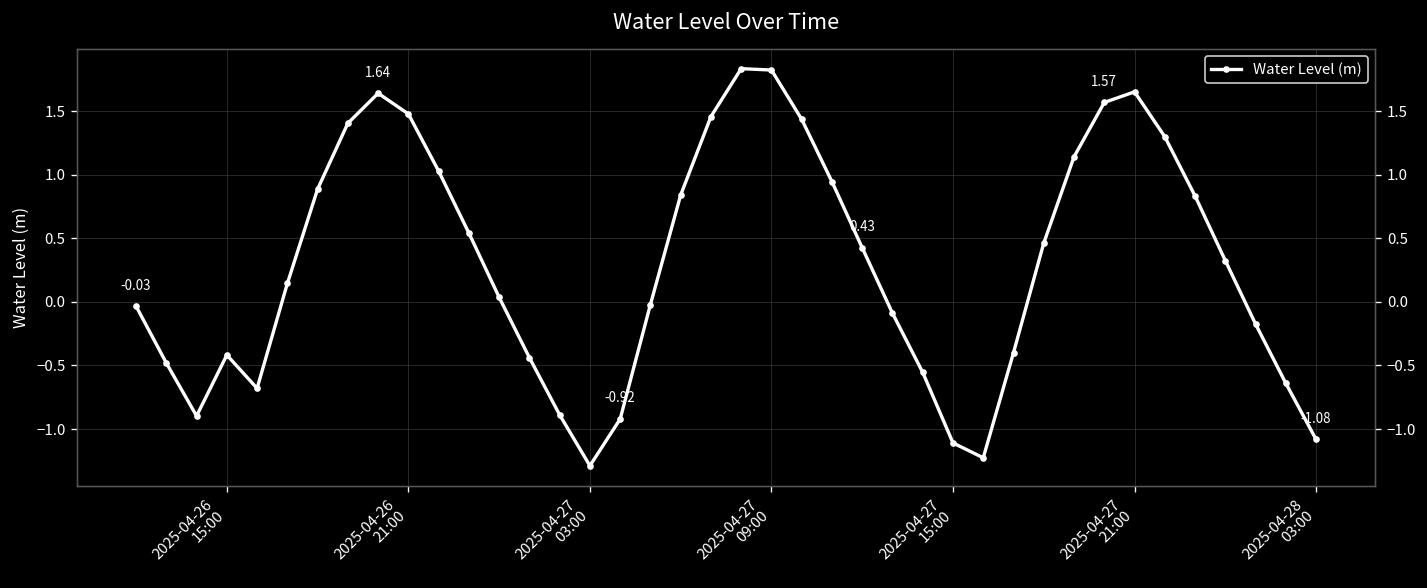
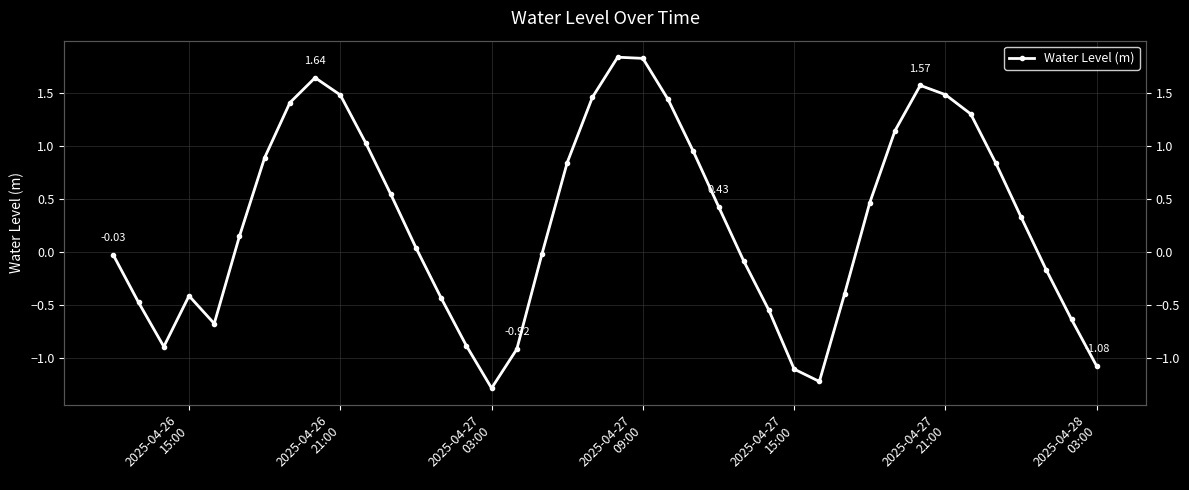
2025-04-27 21:00: 1.65 -> 1.48
